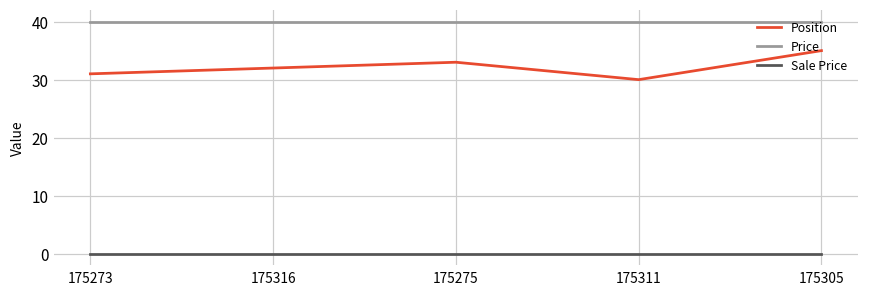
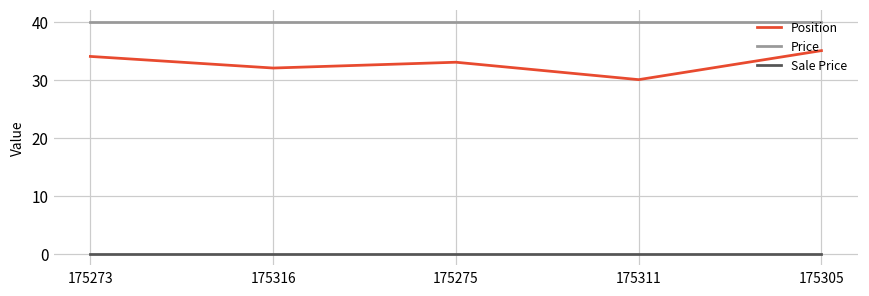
Position, 175273: 31 -> 34
